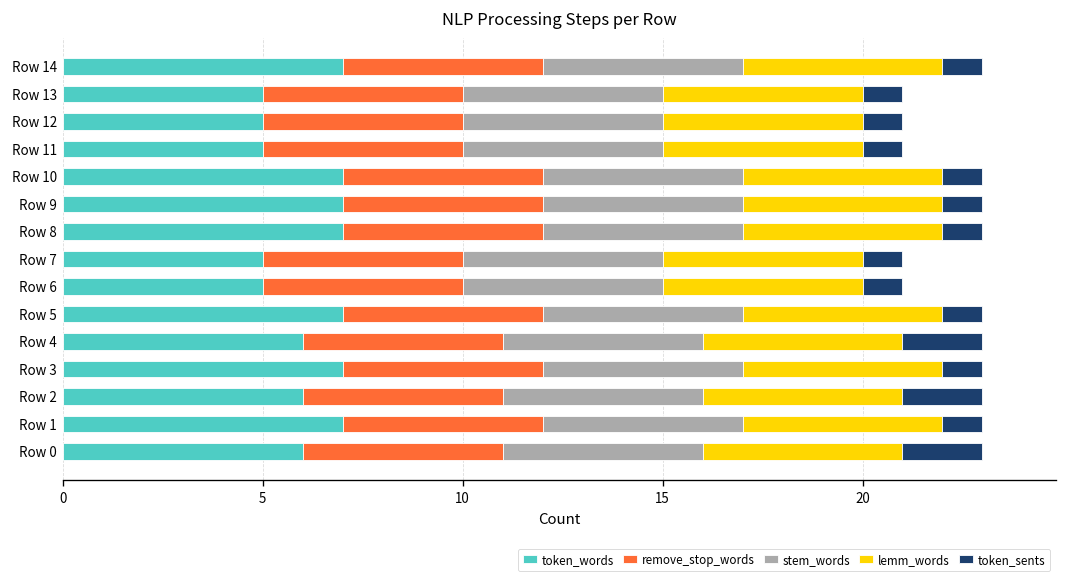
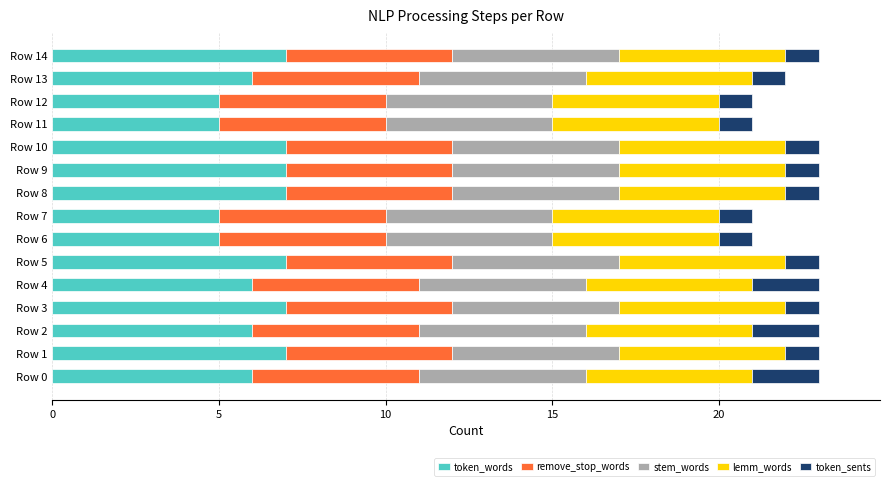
token_words, Row 13: 5 -> 6
